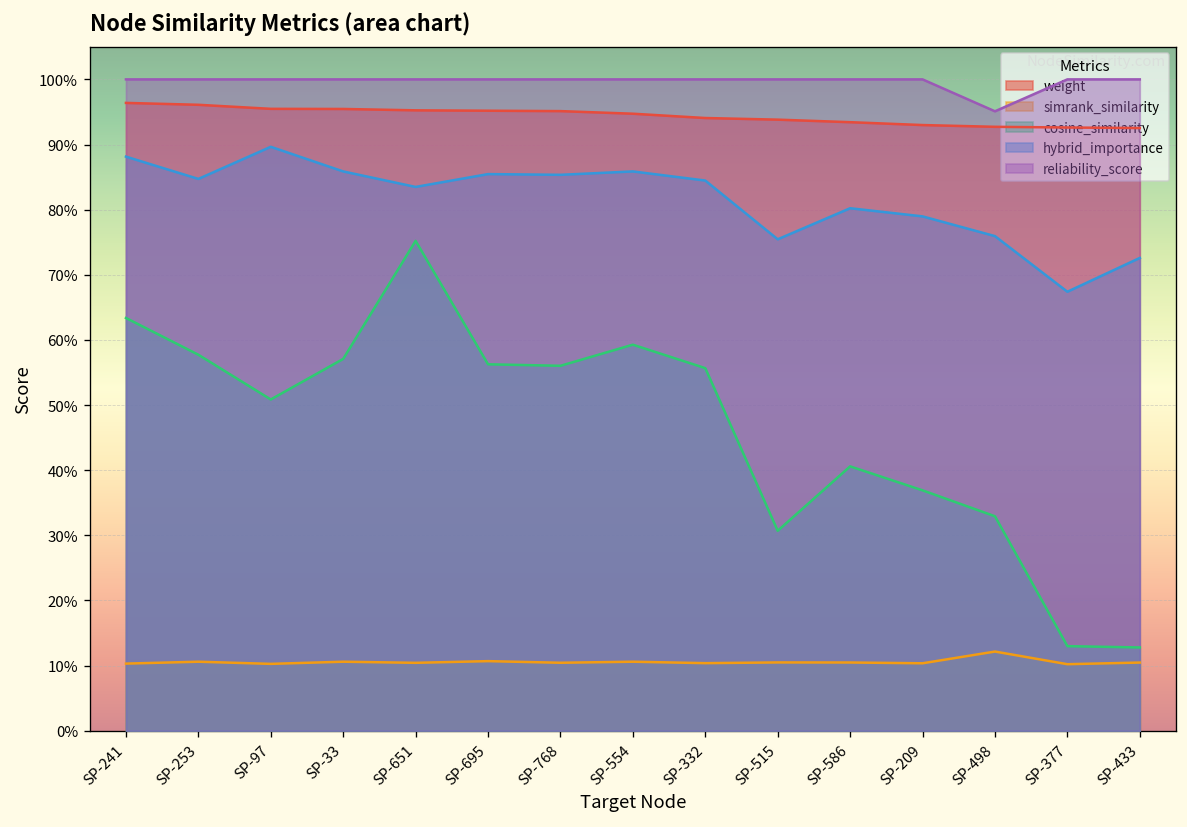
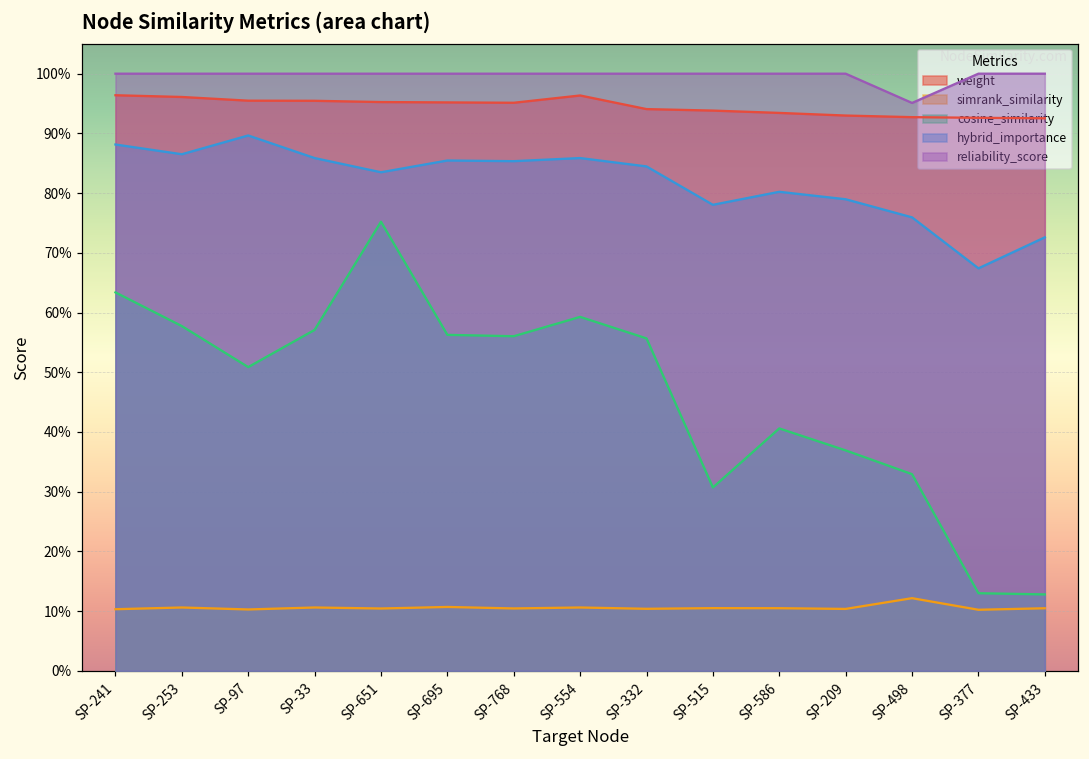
hybrid_importance, SP-253: 85% -> 87%
weight, SP-554: 95% -> 96%
hybrid_importance, SP-515: 75% -> 78%
